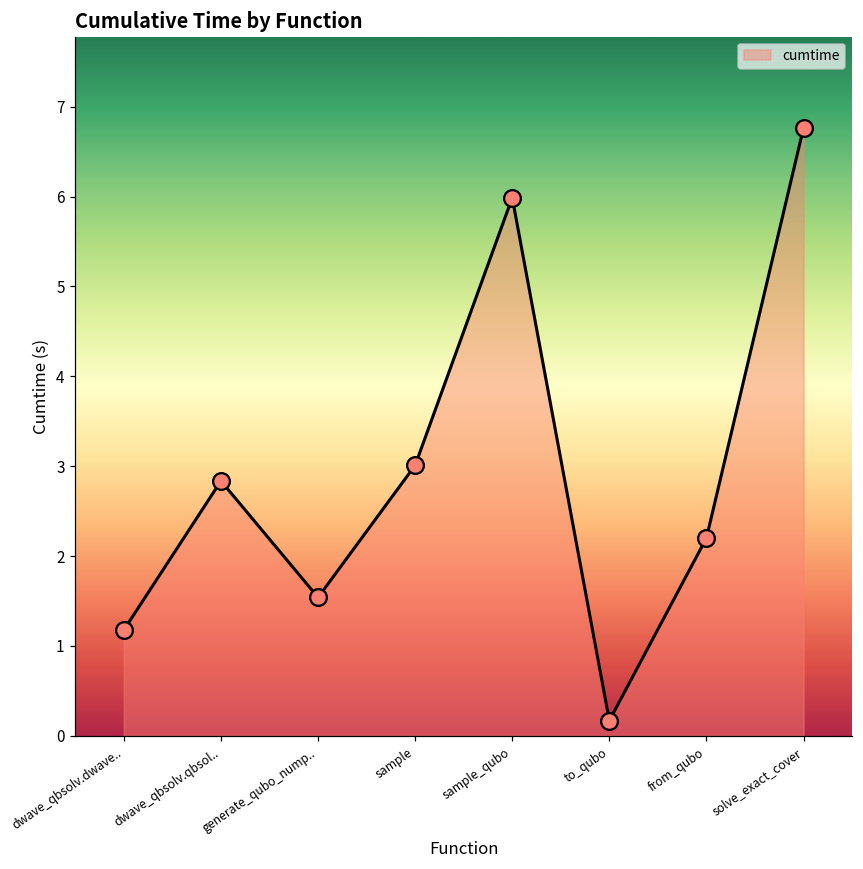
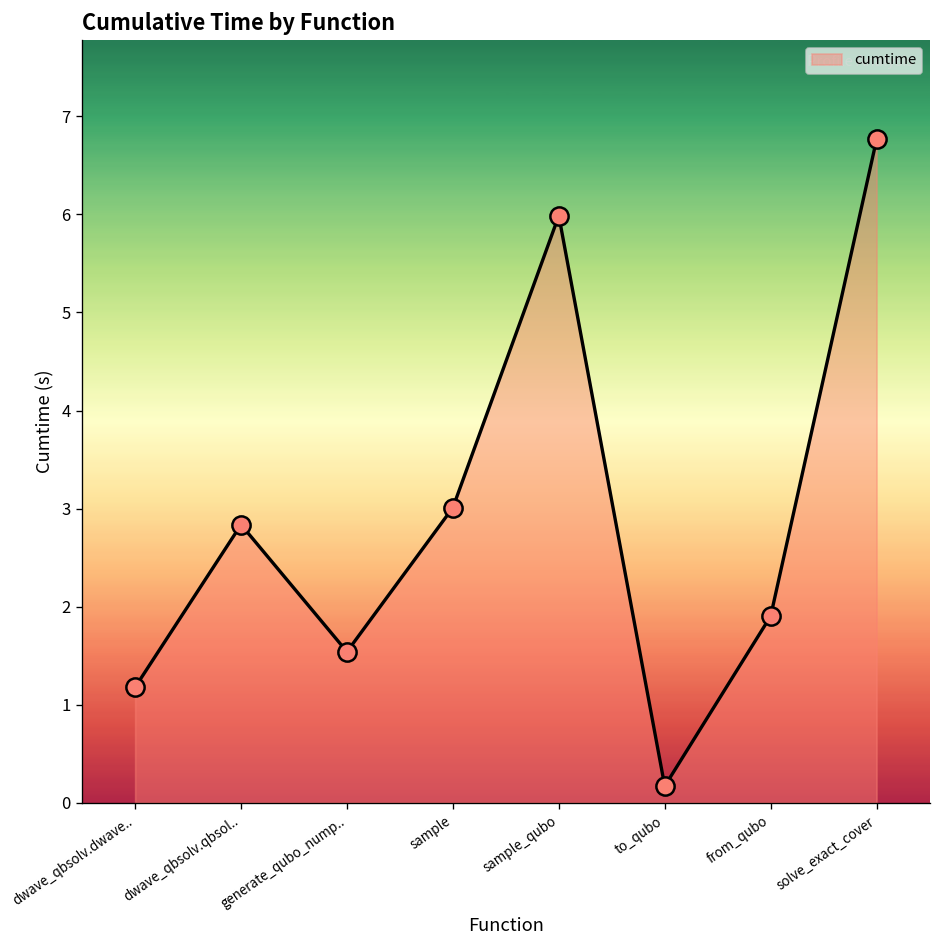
from_qubo: 2.2 -> 1.9
